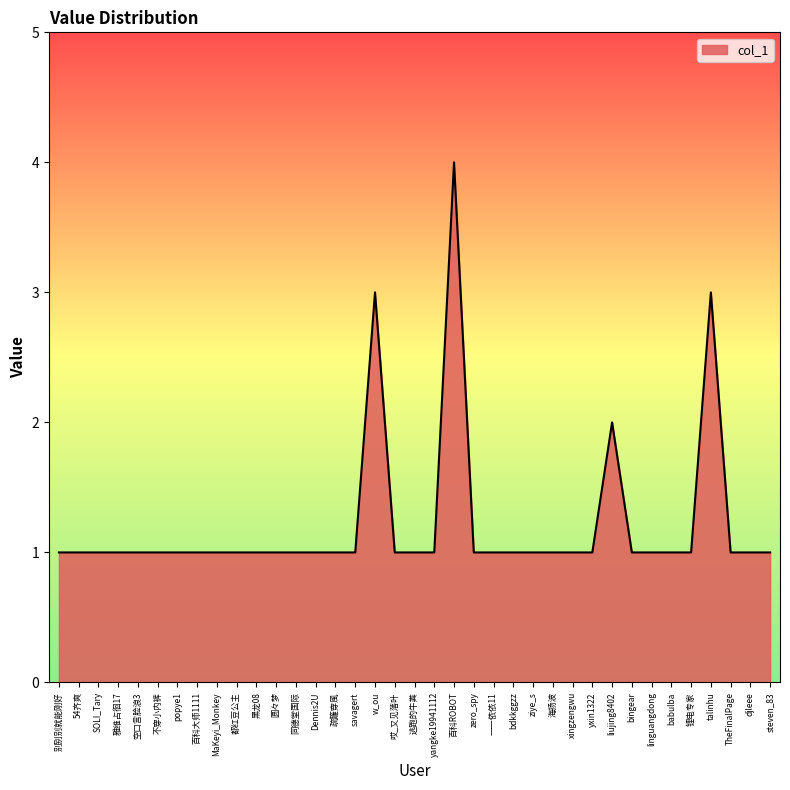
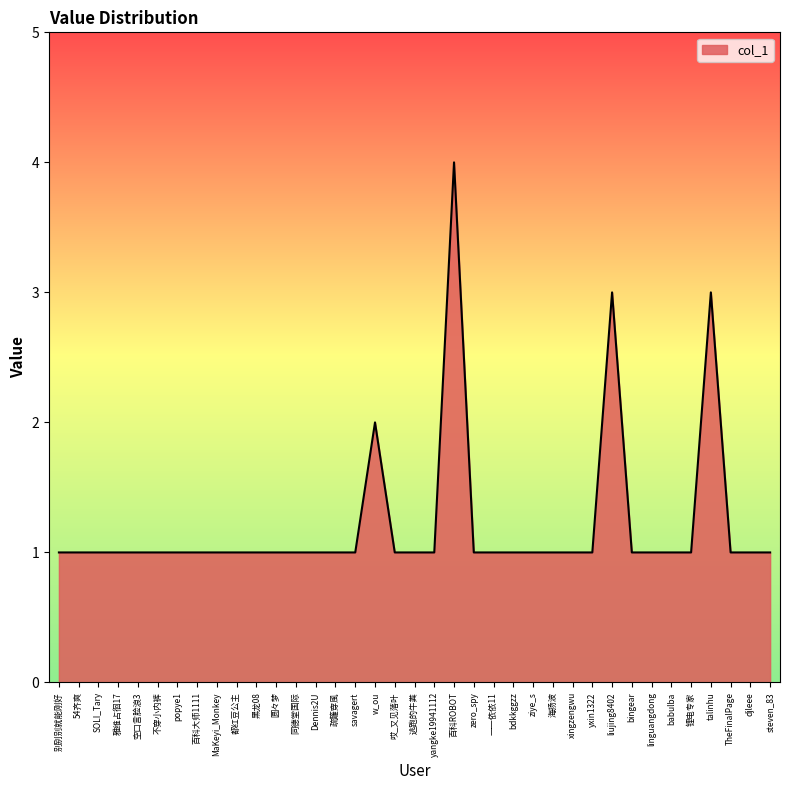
w_ou: 3 -> 2
liujing8402: 2 -> 3
